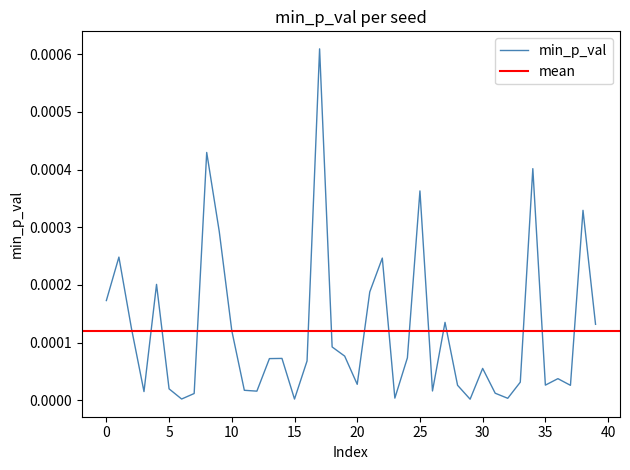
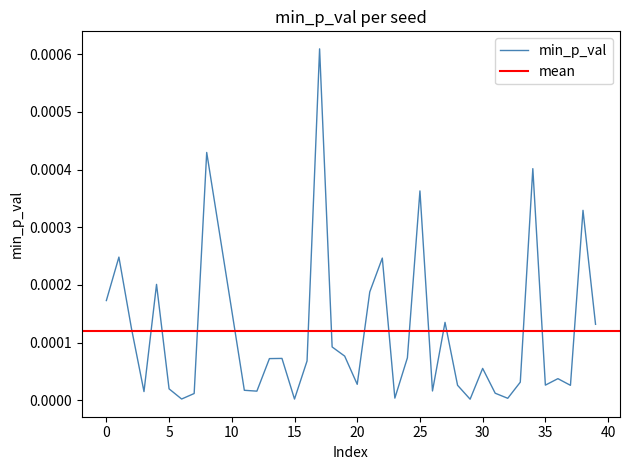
10: 0.00012 -> 0.00016
